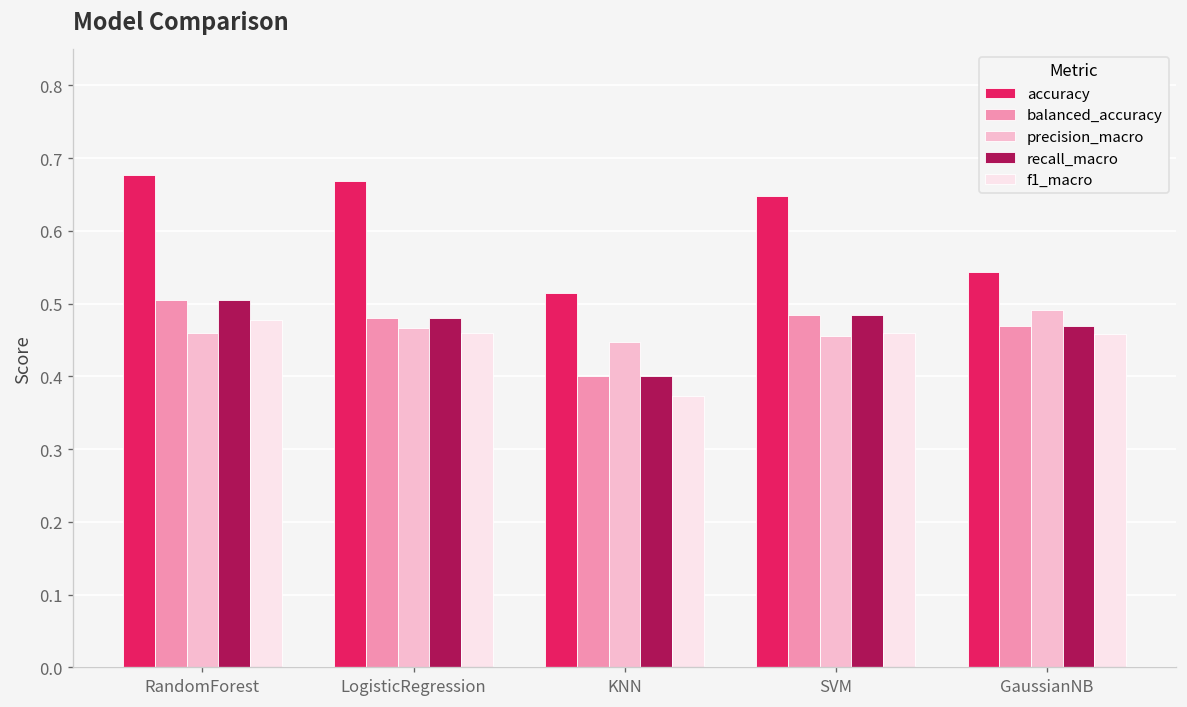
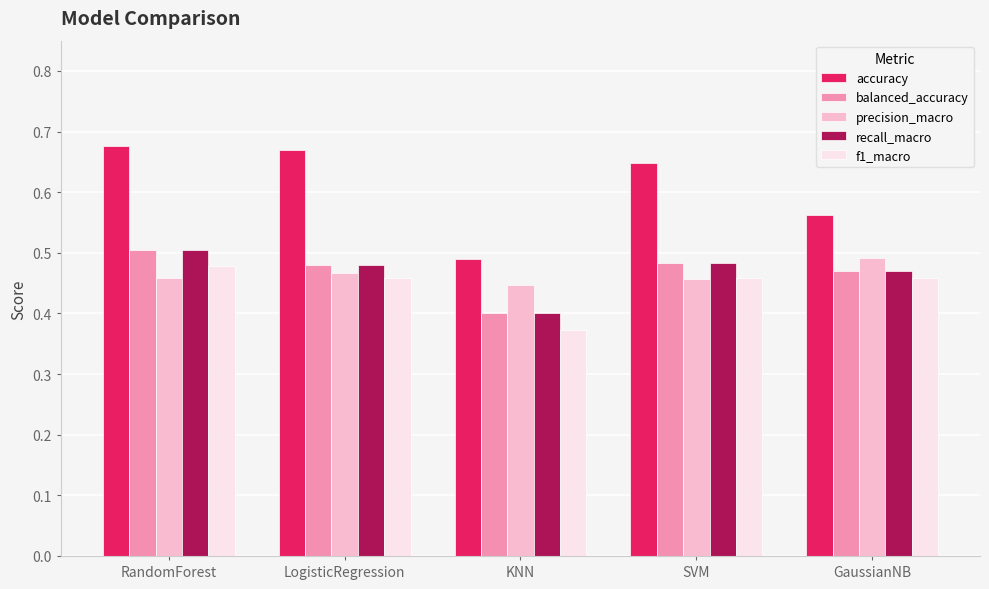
accuracy, KNN: 0.51 -> 0.49
accuracy, GaussianNB: 0.54 -> 0.56
